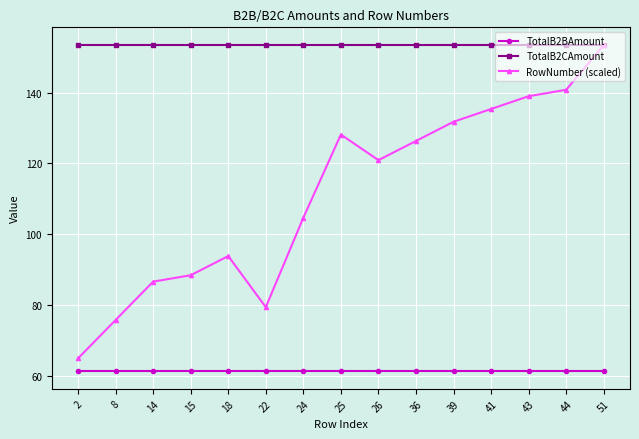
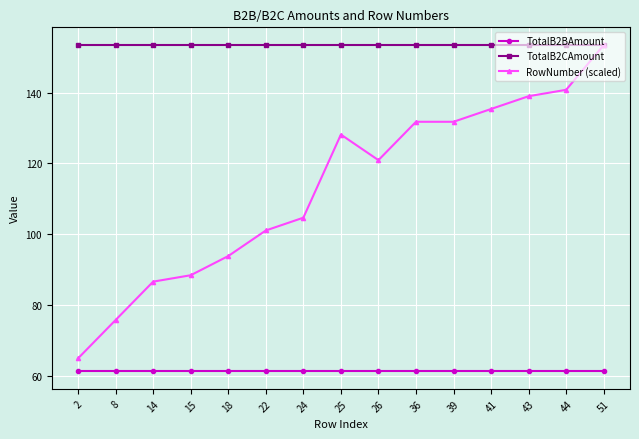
RowNumber (scaled), 22: 79 -> 101
RowNumber (scaled), 36: 126 -> 132
